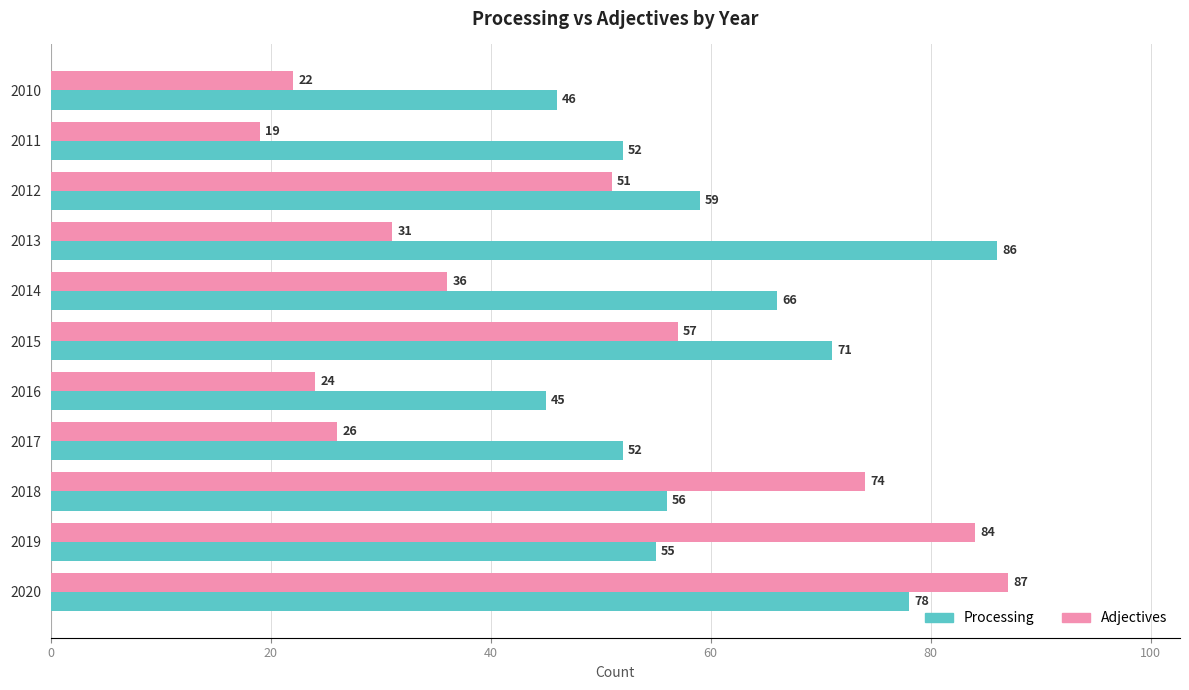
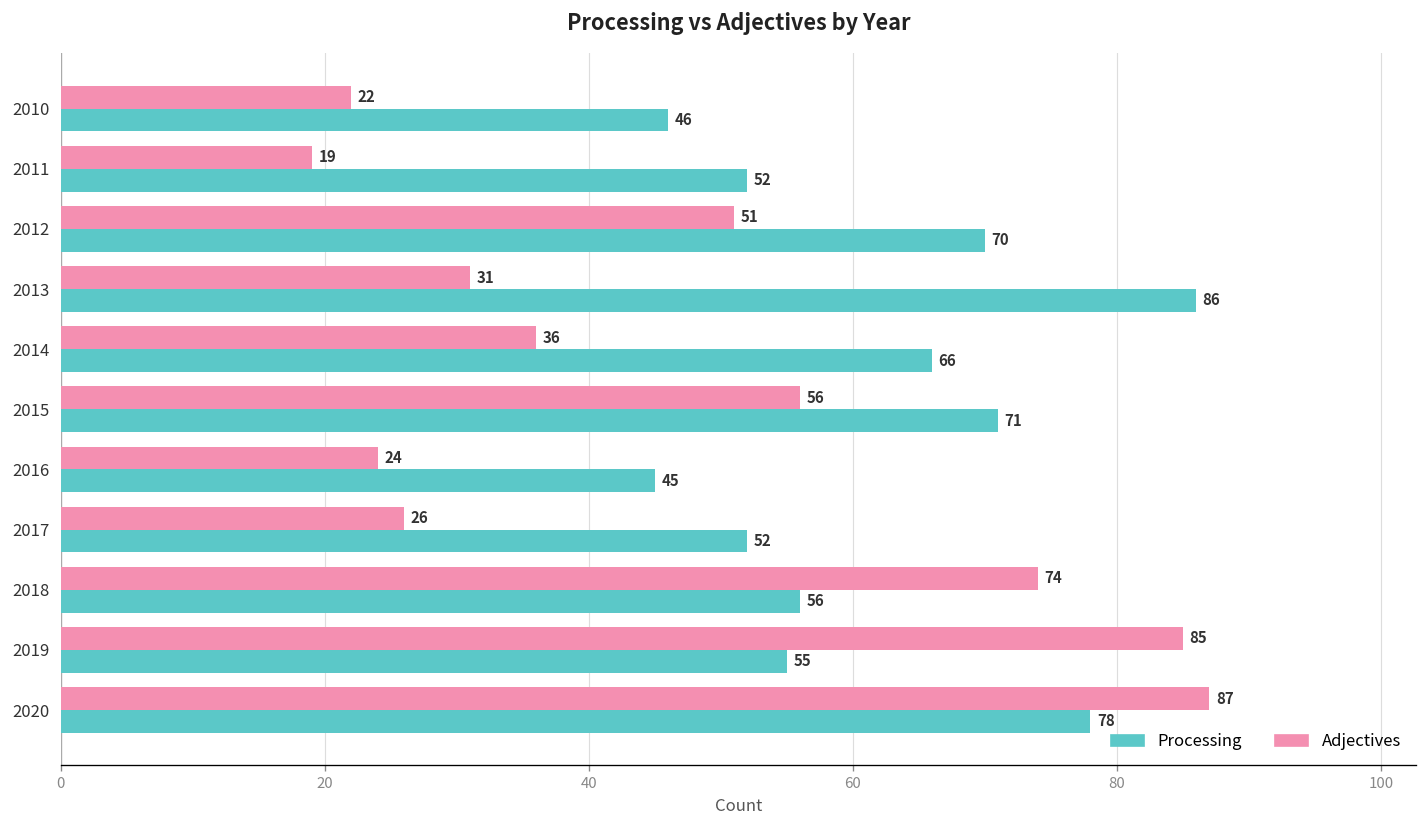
Processing, 2012: 59 -> 70
Adjectives, 2015: 57 -> 56
Adjectives, 2019: 84 -> 85
